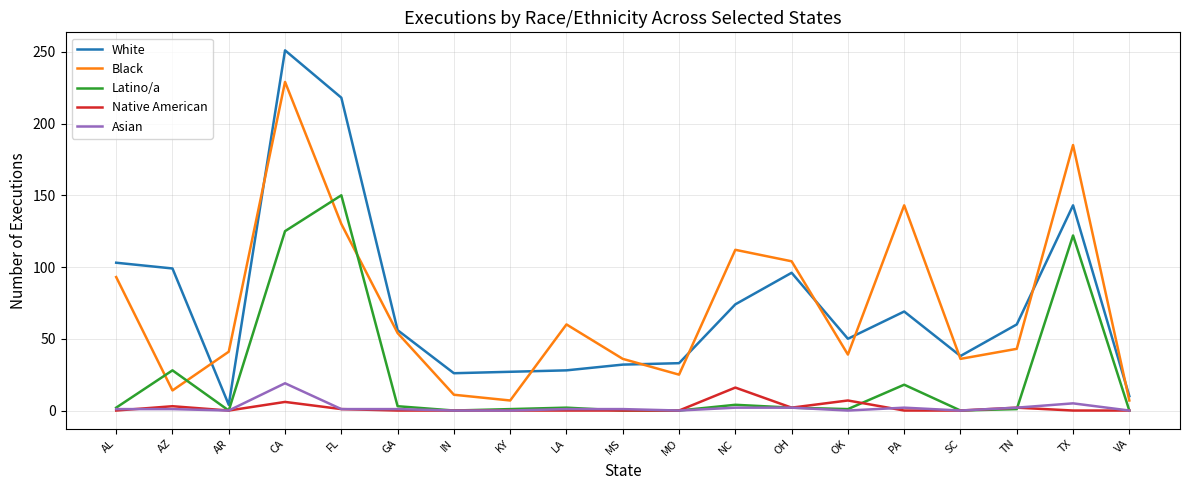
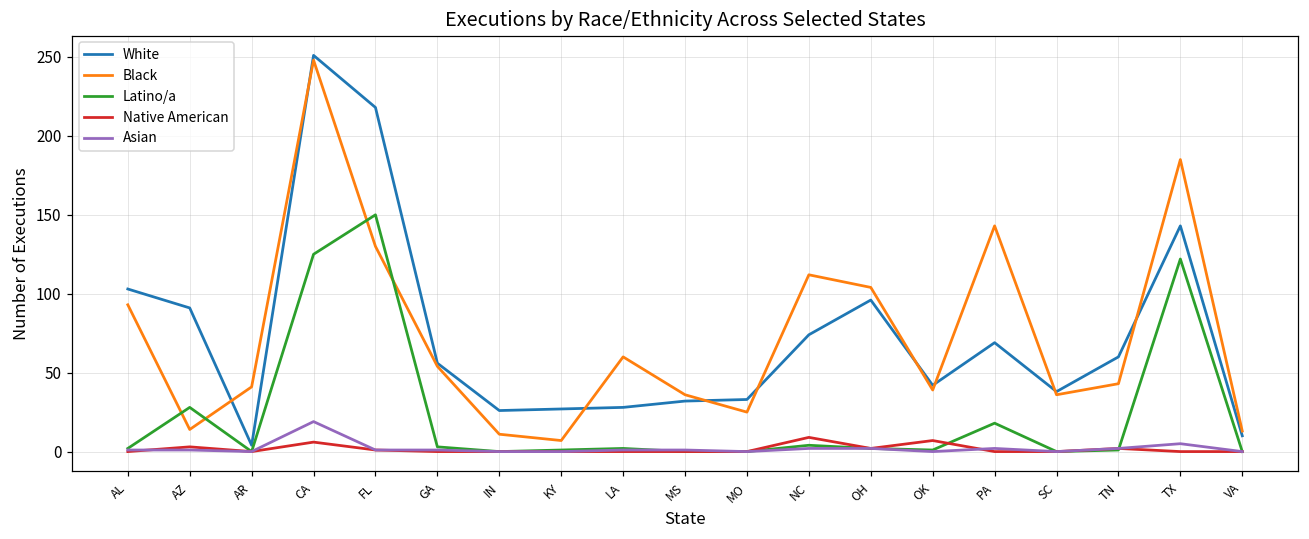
White, AZ: 99 -> 91
Black, CA: 229 -> 248
Native American, NC: 16 -> 9
White, OK: 50 -> 42
Black, VA: 7 -> 13
